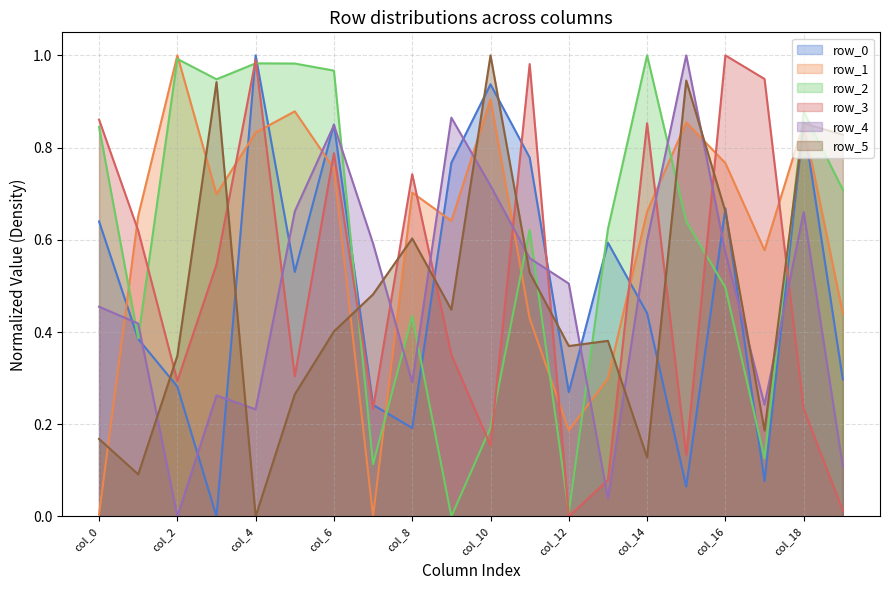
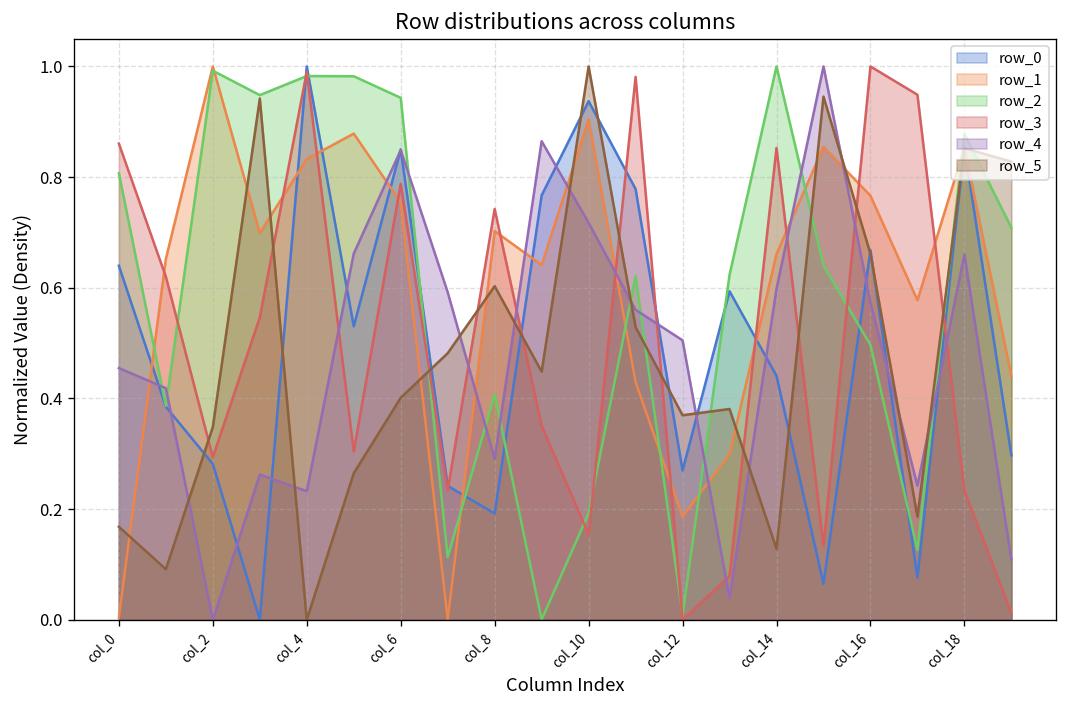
row_2, col_0: 0.84 -> 0.81
row_2, col_6: 0.97 -> 0.94
row_2, col_8: 0.43 -> 0.41
